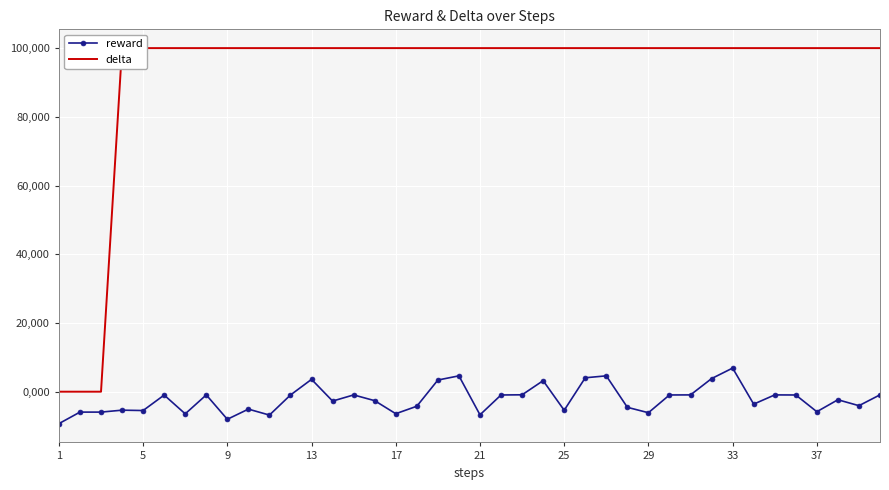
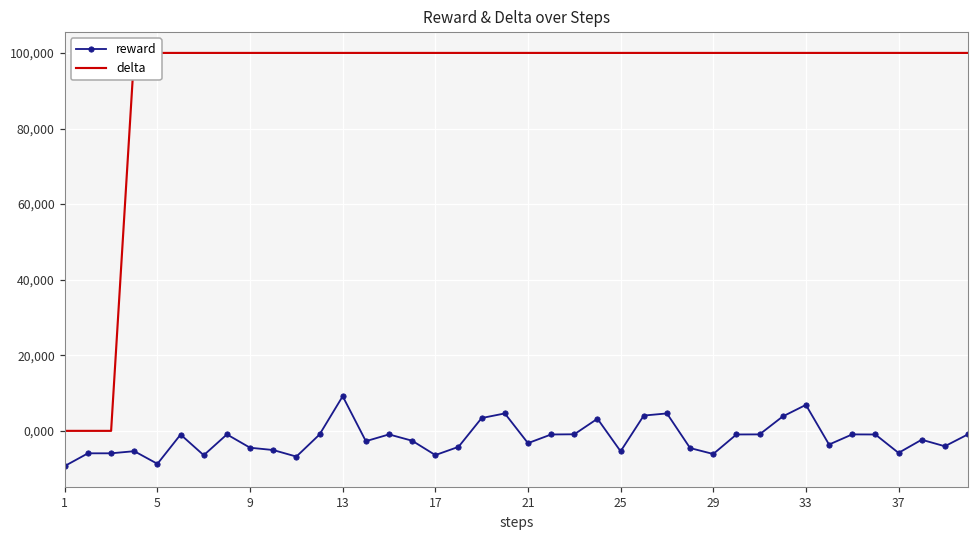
reward, 5: -5,000 -> -9,000
reward, 9: -8,000 -> -4,000
reward, 13: 4,000 -> 9,000
reward, 21: -7,000 -> -3,000
